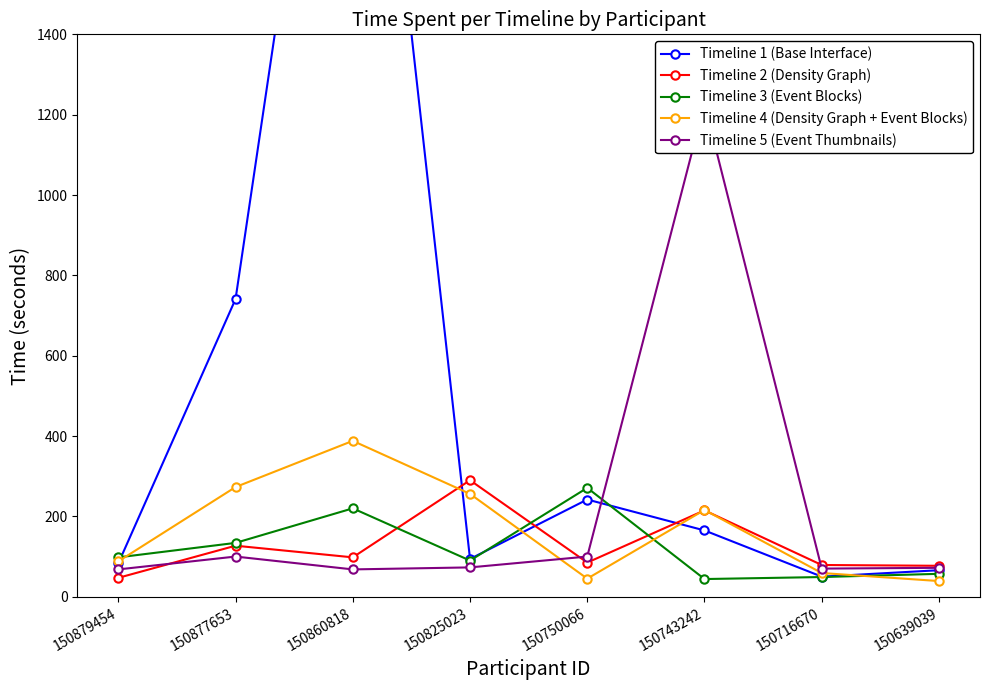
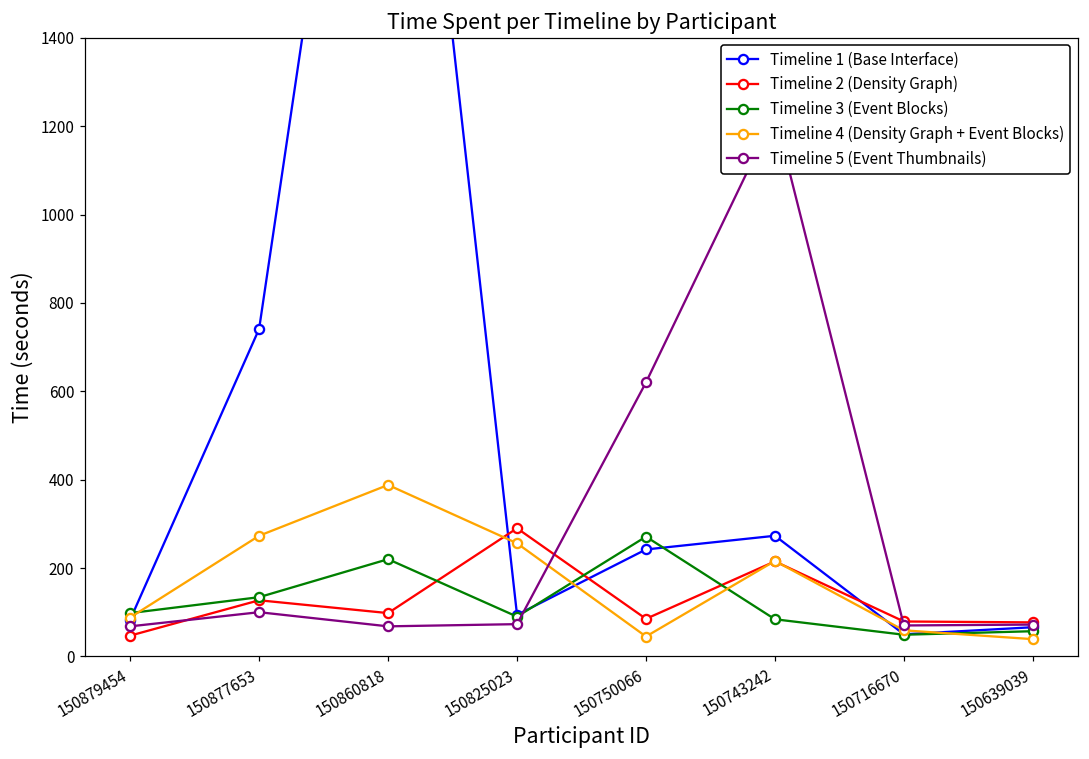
Timeline 5 (Event Thumbnails), 150750066: 100 -> 620
Timeline 1 (Base Interface), 150743242: 170 -> 270
Timeline 3 (Event Blocks), 150743242: 40 -> 80
